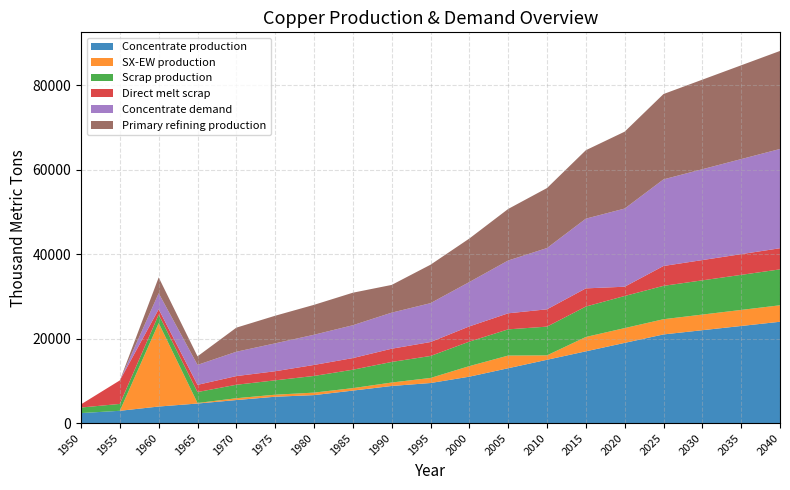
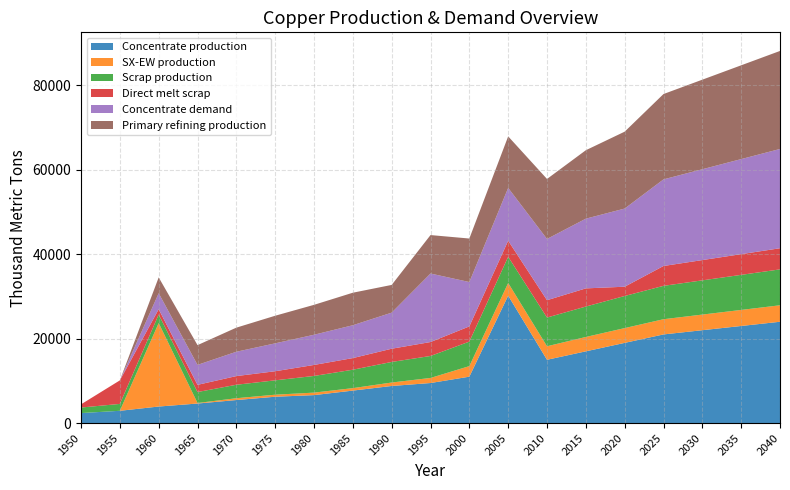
Primary refining production, 1965: 2000 -> 5000
Concentrate demand, 1995: 9000 -> 16000
Concentrate production, 2005: 13000 -> 30000
SX-EW production, 2010: 1000 -> 3000
